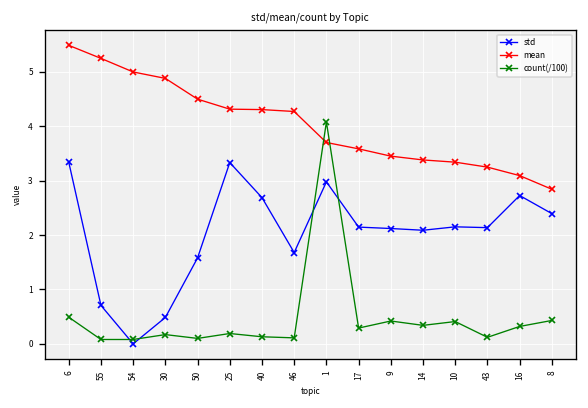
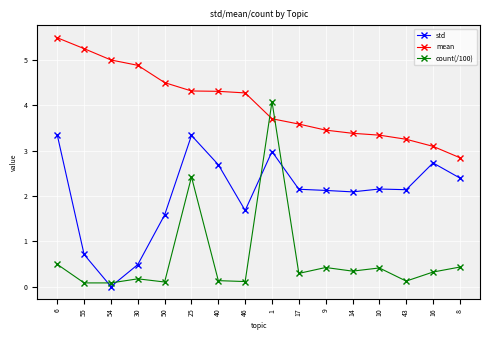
count(/100), 25: 0.2 -> 2.4
